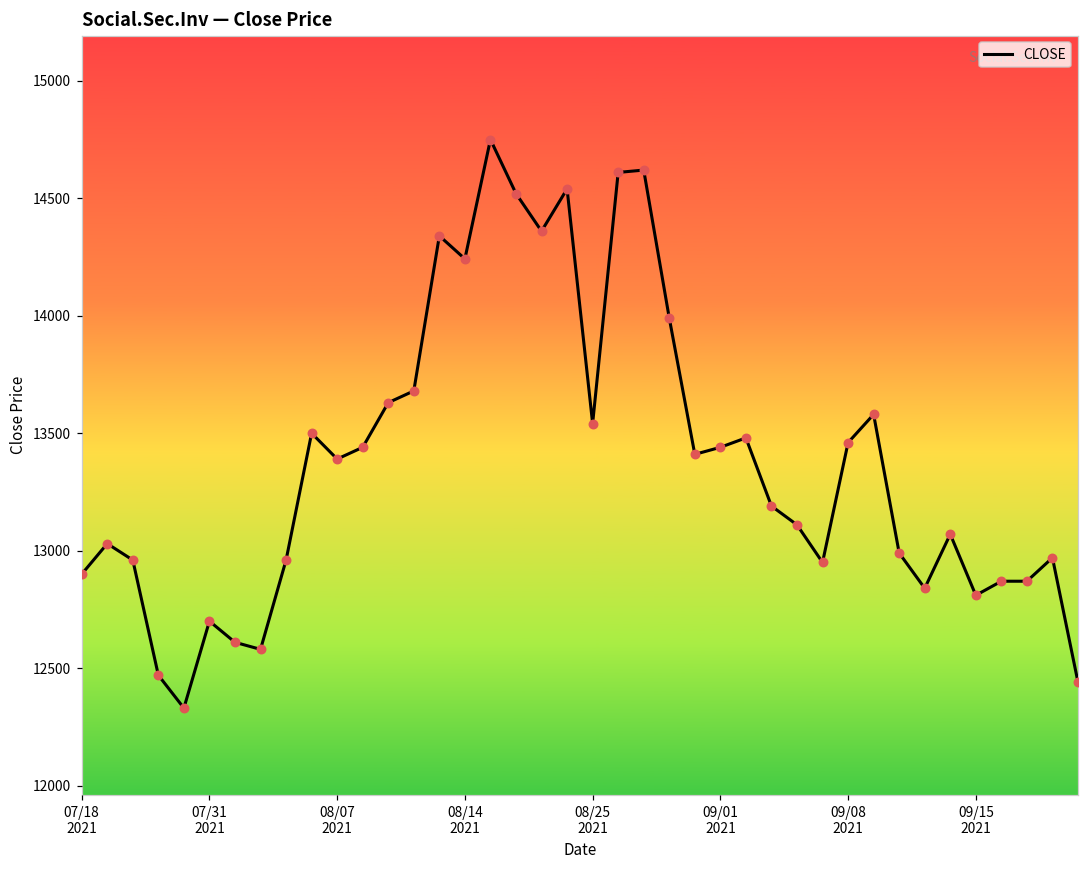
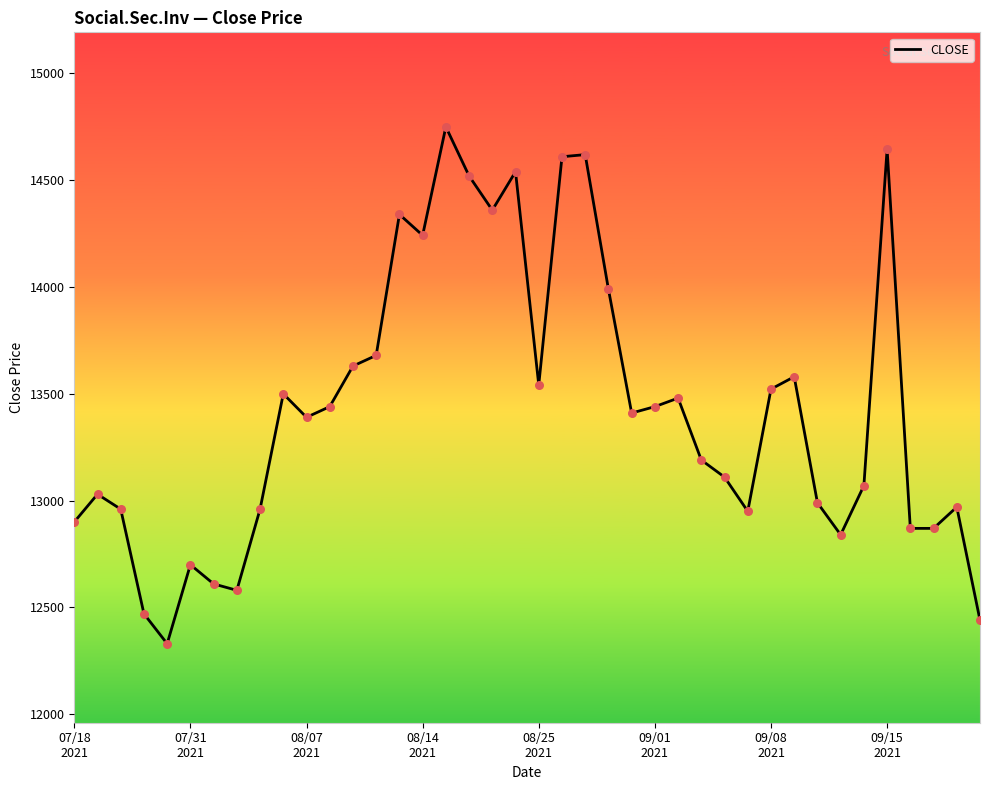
09/08 2021: 13460 -> 13520
09/15 2021: 12810 -> 14650
